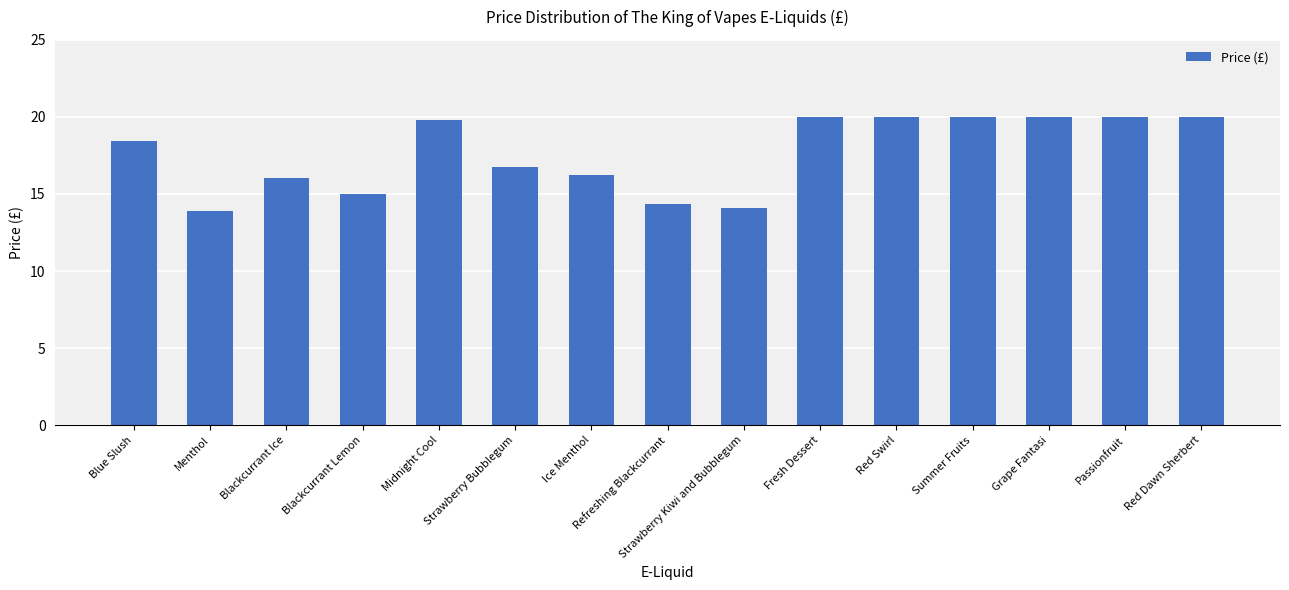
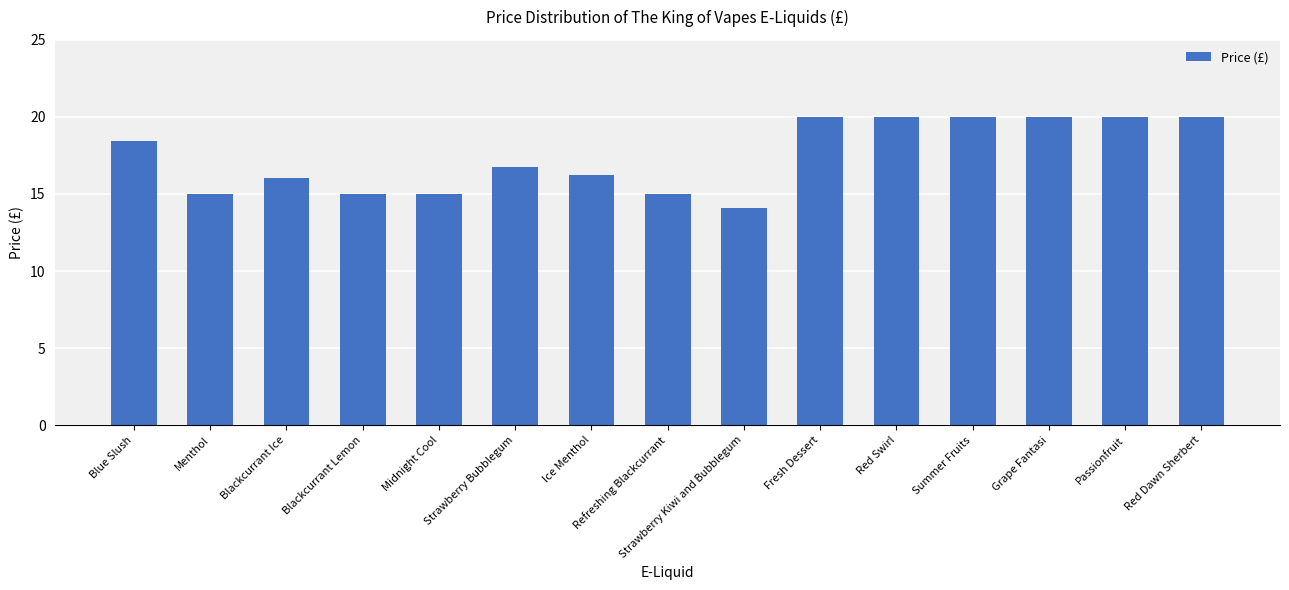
Menthol: 13.9 -> 15.0
Midnight Cool: 19.8 -> 15.0
Refreshing Blackcurrant: 14.4 -> 15.0
